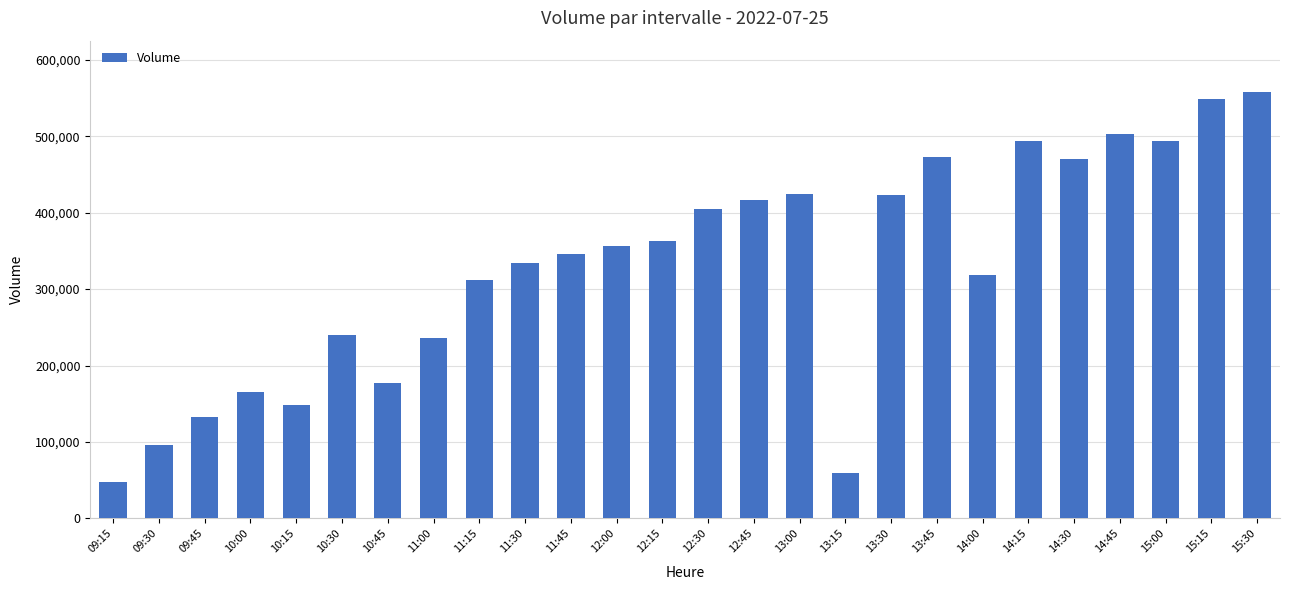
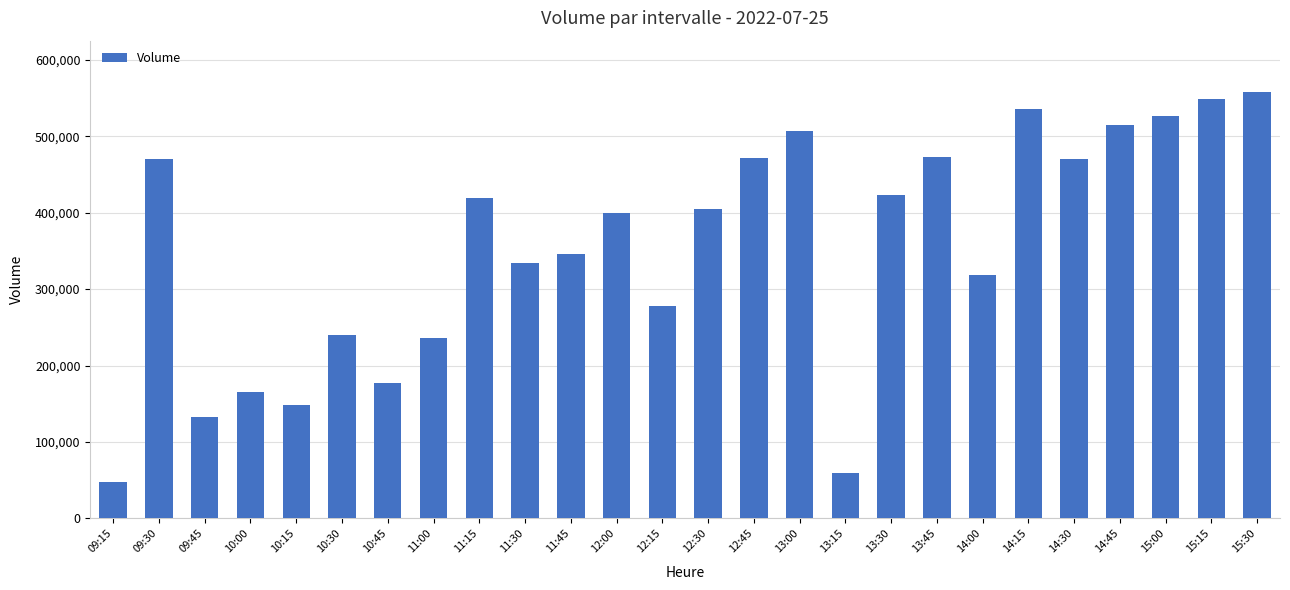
09:30: 100,000 -> 470,000
11:15: 310,000 -> 420,000
12:00: 360,000 -> 400,000
12:15: 360,000 -> 280,000
12:45: 420,000 -> 470,000
13:00: 420,000 -> 510,000
14:15: 490,000 -> 540,000
14:45: 500,000 -> 520,000
15:00: 490,000 -> 530,000
